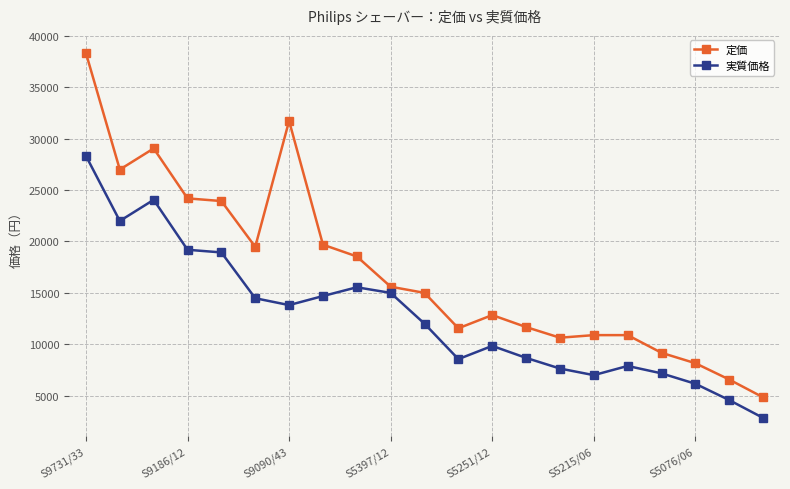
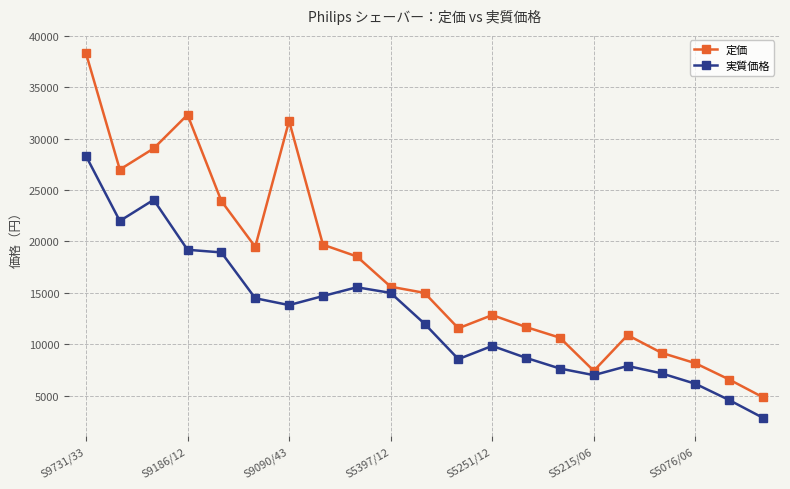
定価, S9186/12: 24200 -> 32300
定価, S5215/06: 10900 -> 7400
